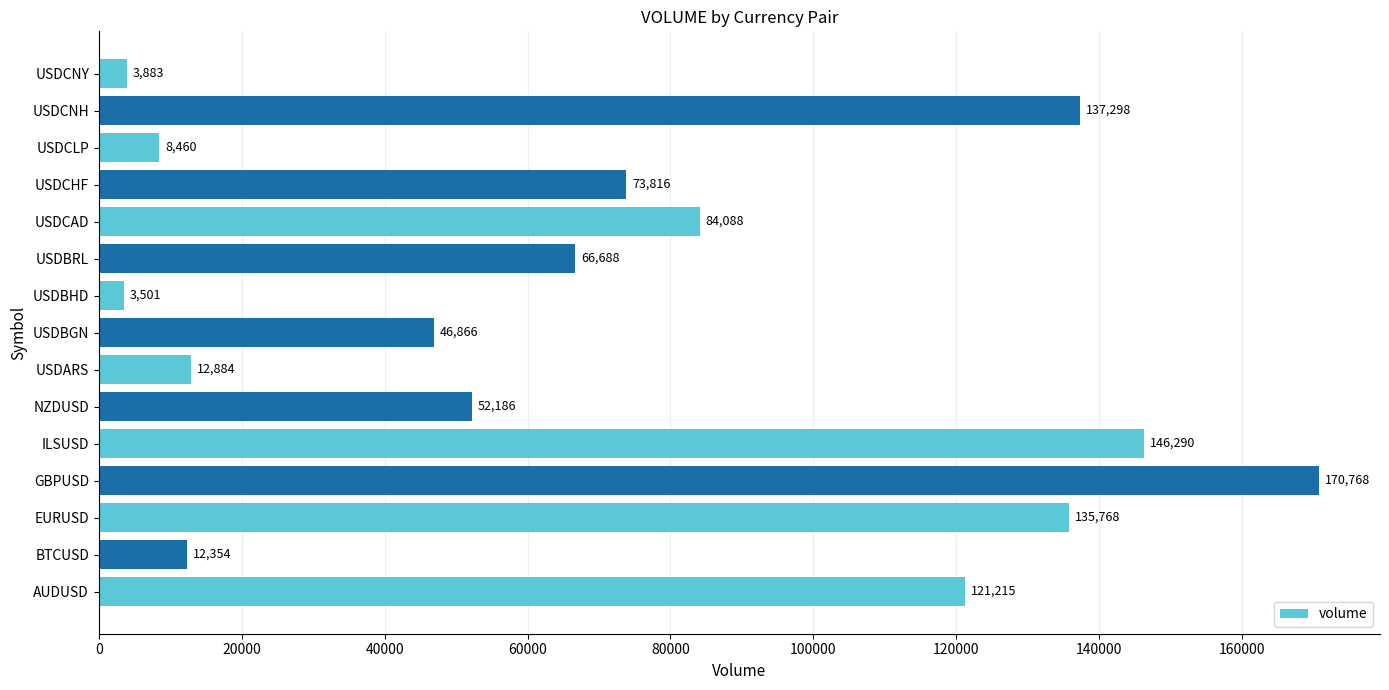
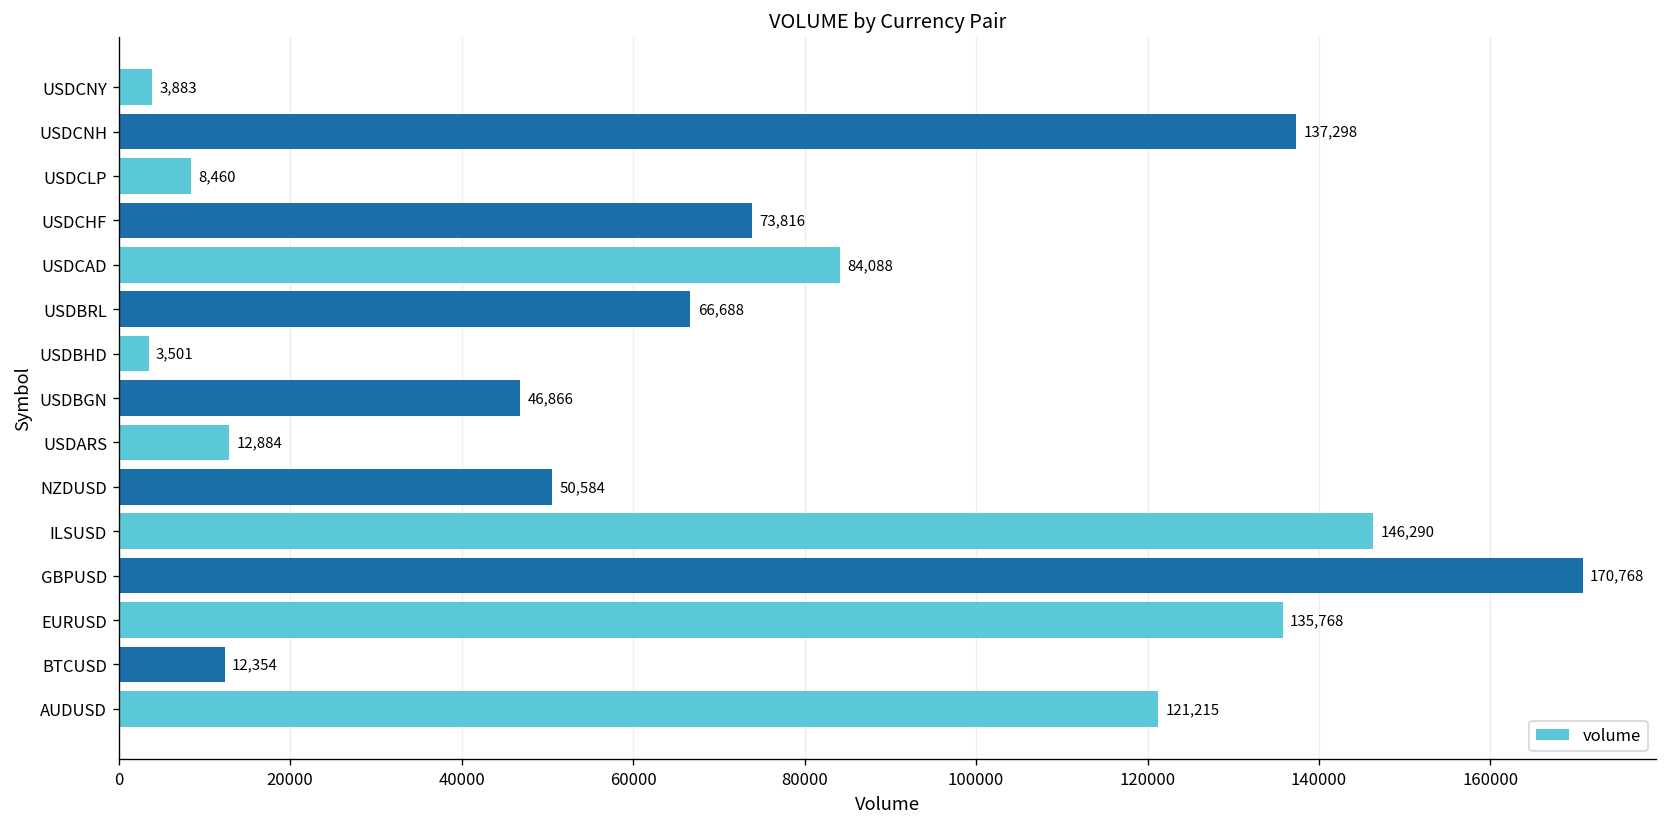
NZDUSD: 52,186 -> 50,584
